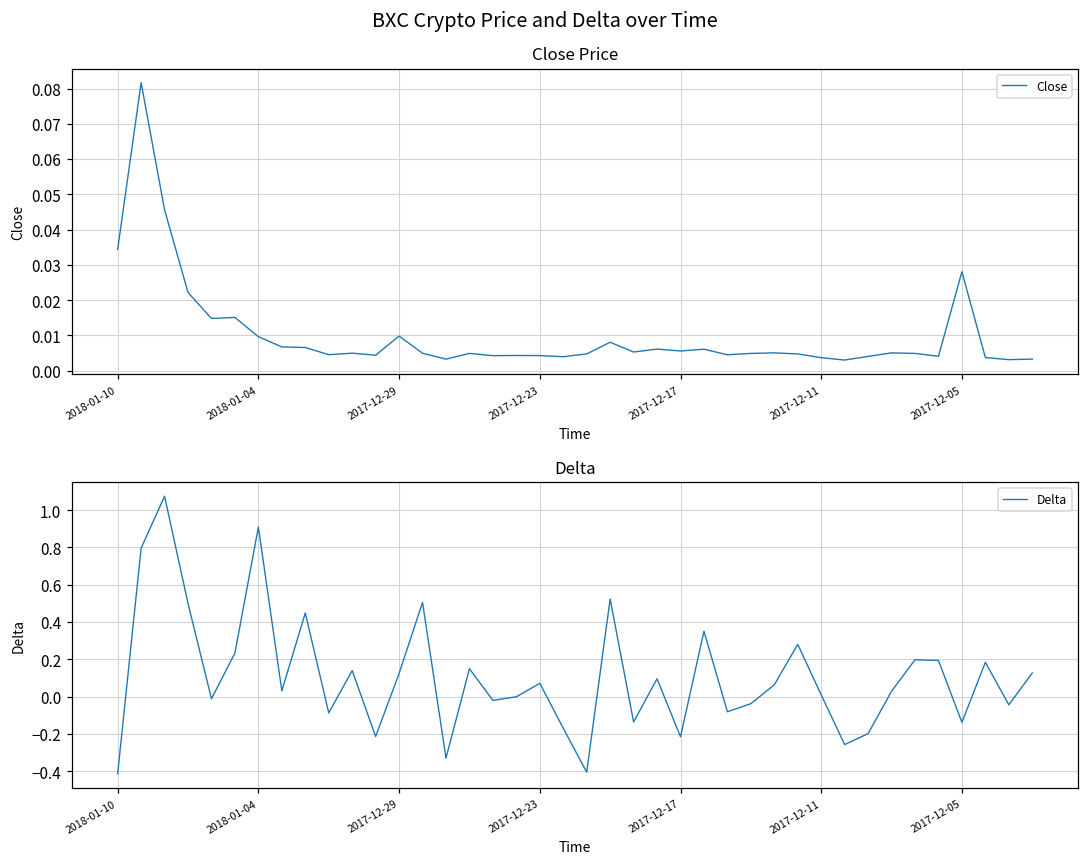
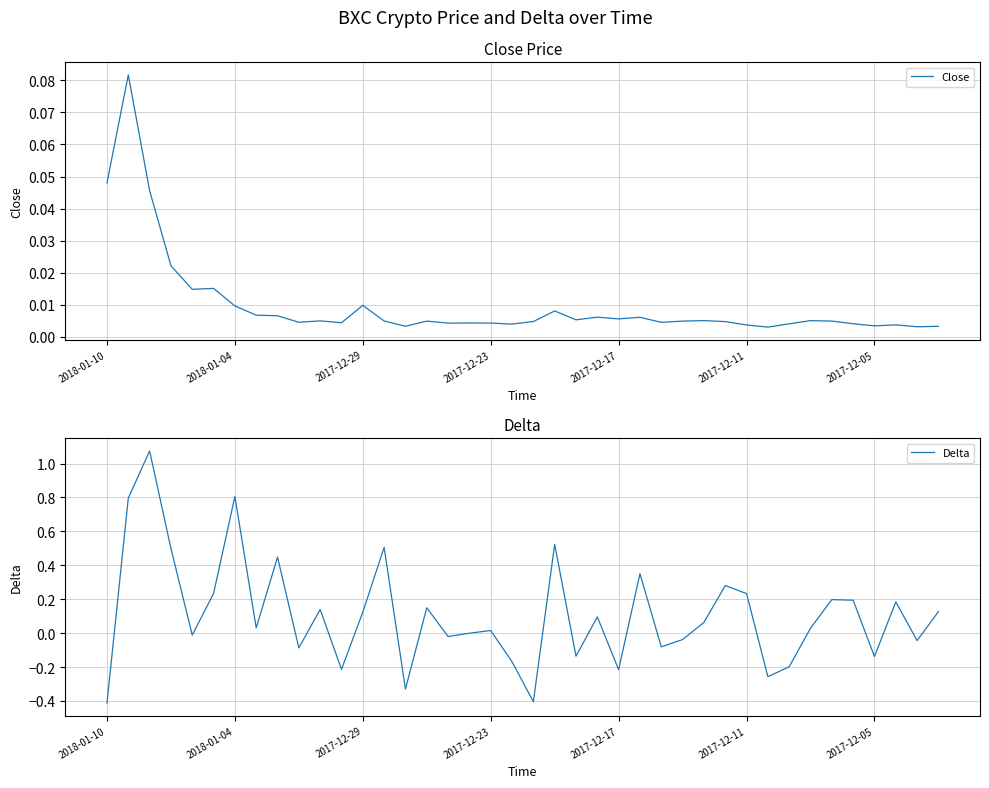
Close Price, 2018-01-10: 0.034 -> 0.048
Close Price, 2017-12-05: 0.028 -> 0.003
Delta, 2018-01-04: 0.91 -> 0.81
Delta, 2017-12-23: 0.07 -> 0.02
Delta, 2017-12-11: 0.01 -> 0.23
